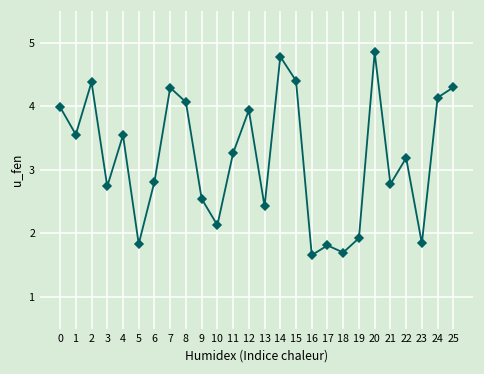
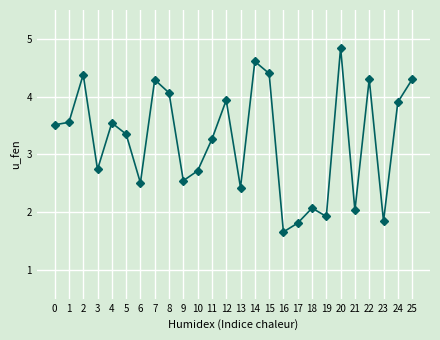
0: 4.0 -> 3.5
5: 1.8 -> 3.4
6: 2.8 -> 2.5
10: 2.1 -> 2.7
14: 4.8 -> 4.6
18: 1.7 -> 2.1
21: 2.8 -> 2.0
22: 3.2 -> 4.3
24: 4.1 -> 3.9
